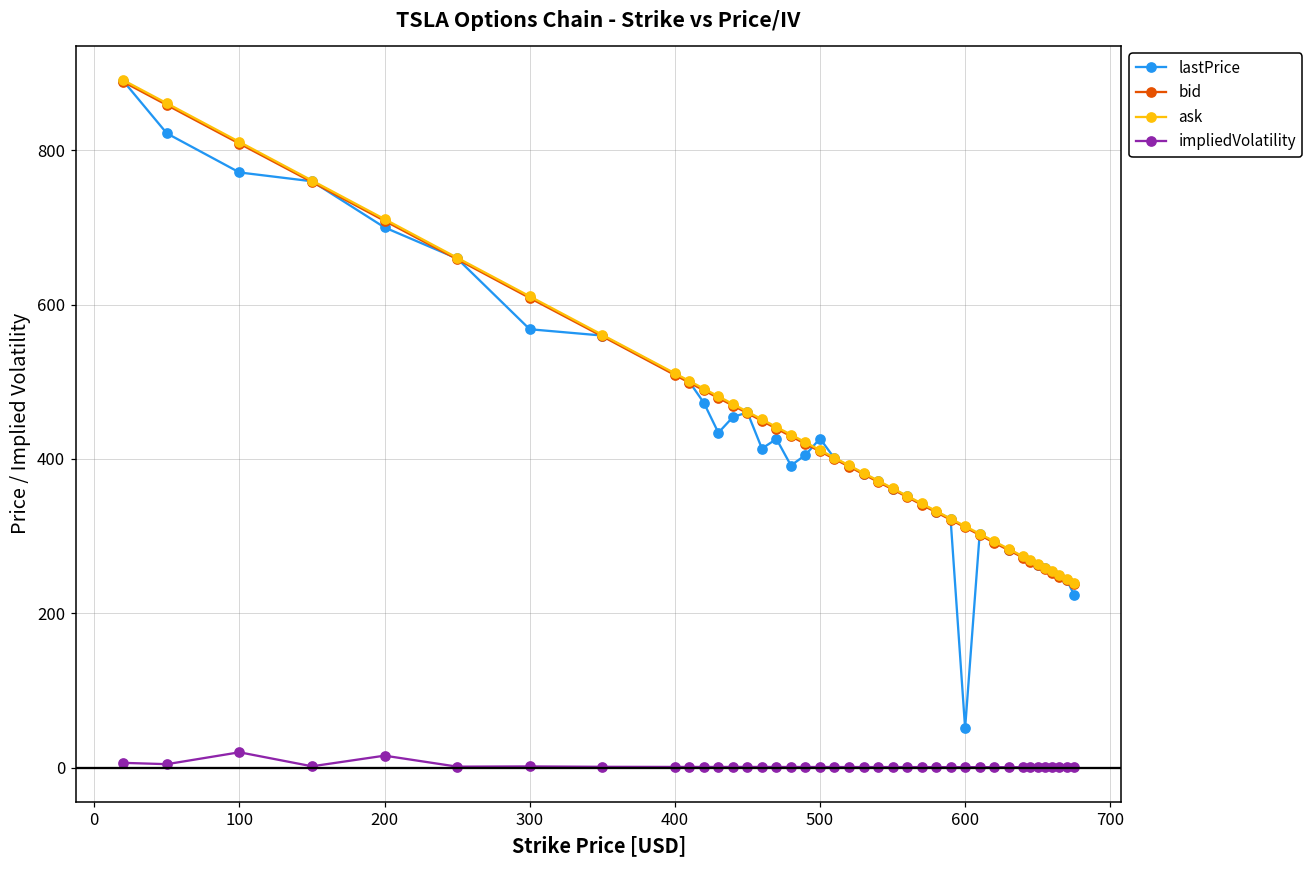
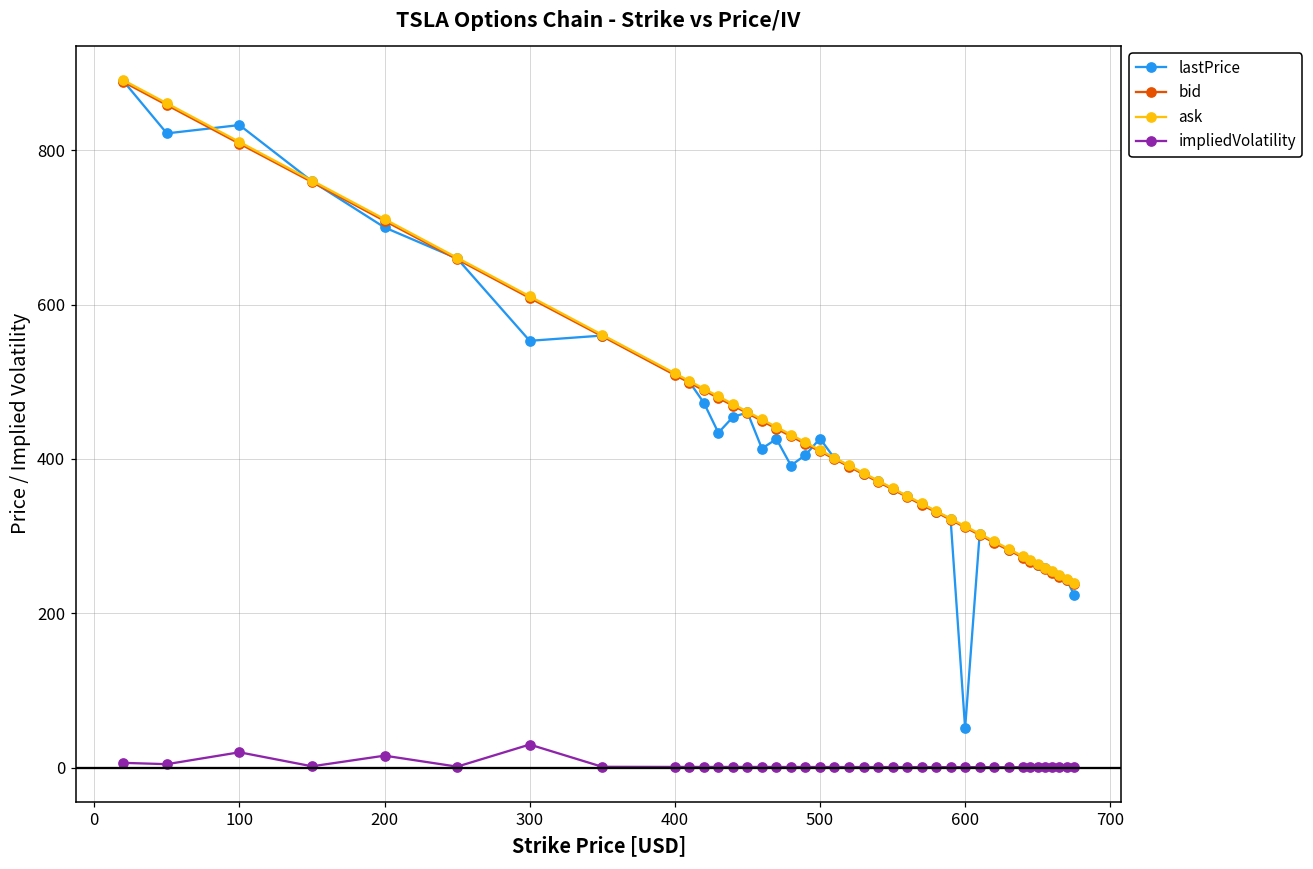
lastPrice, 100: 770 -> 830
lastPrice, 300: 570 -> 550
impliedVolatility, 300: 0 -> 30
